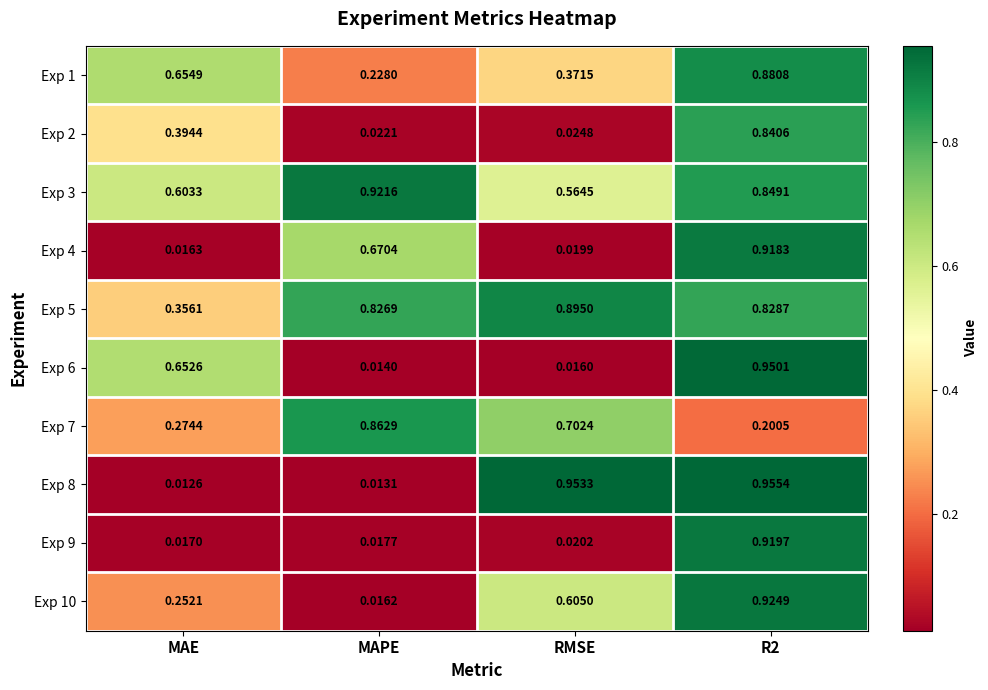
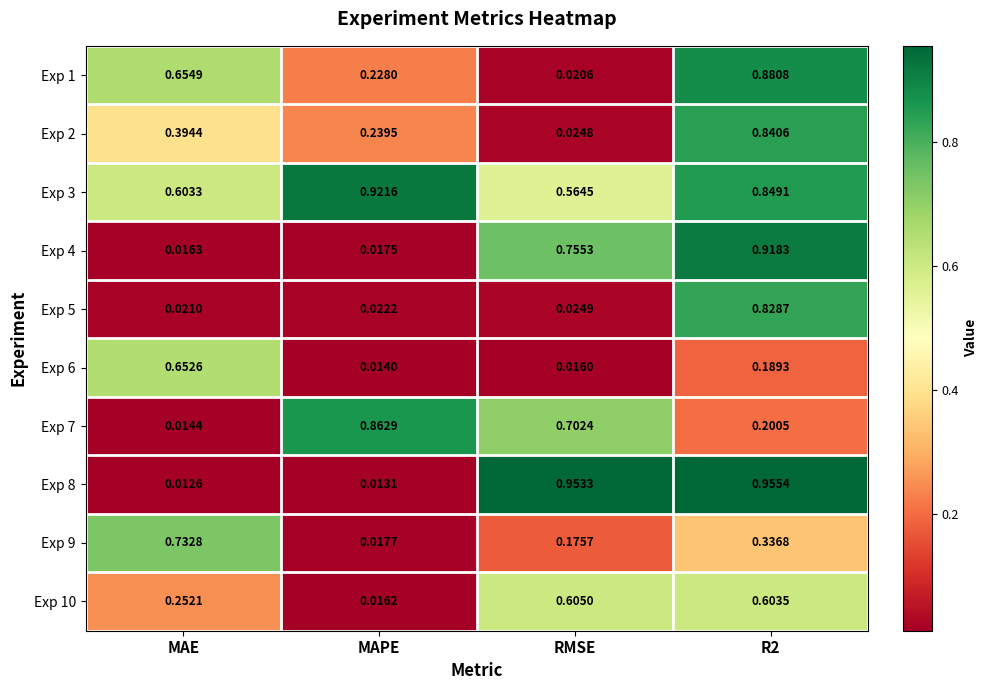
Exp 1, RMSE: 0.3715 -> 0.0206
Exp 2, MAPE: 0.0221 -> 0.2395
Exp 4, MAPE: 0.6704 -> 0.0175
Exp 4, RMSE: 0.0199 -> 0.7553
Exp 5, MAE: 0.3561 -> 0.0210
Exp 5, MAPE: 0.8269 -> 0.0222
Exp 5, RMSE: 0.8950 -> 0.0249
Exp 6, R2: 0.9501 -> 0.1893
Exp 7, MAE: 0.2744 -> 0.0144
Exp 9, MAE: 0.0170 -> 0.7328
Exp 9, RMSE: 0.0202 -> 0.1757
Exp 9, R2: 0.9197 -> 0.3368
Exp 10, R2: 0.9249 -> 0.6035
